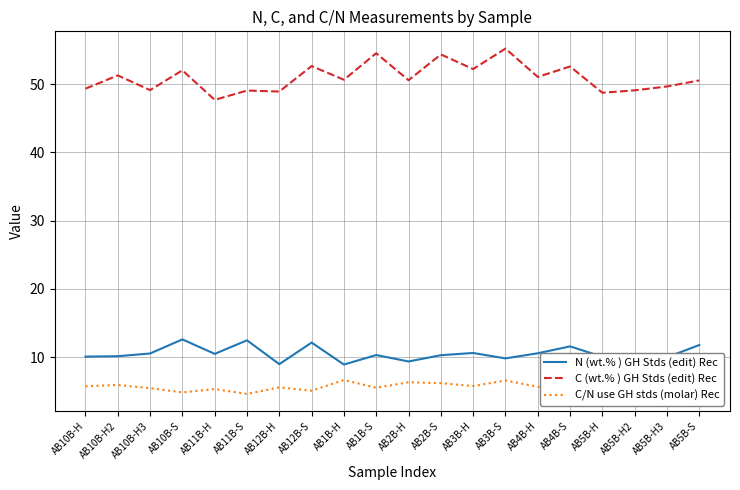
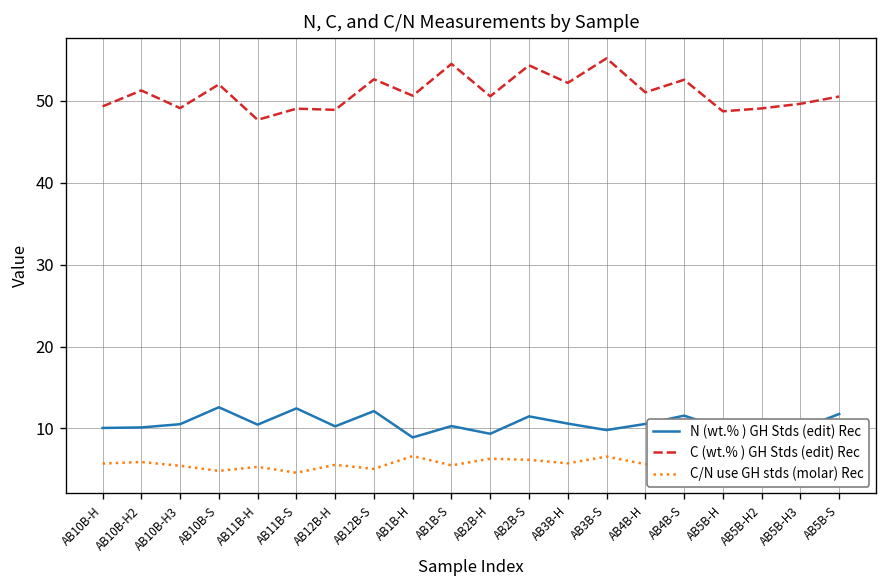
N (wt.% ) GH Stds (edit) Rec, AB12B-H: 9 -> 10
N (wt.% ) GH Stds (edit) Rec, AB2B-S: 10 -> 11
